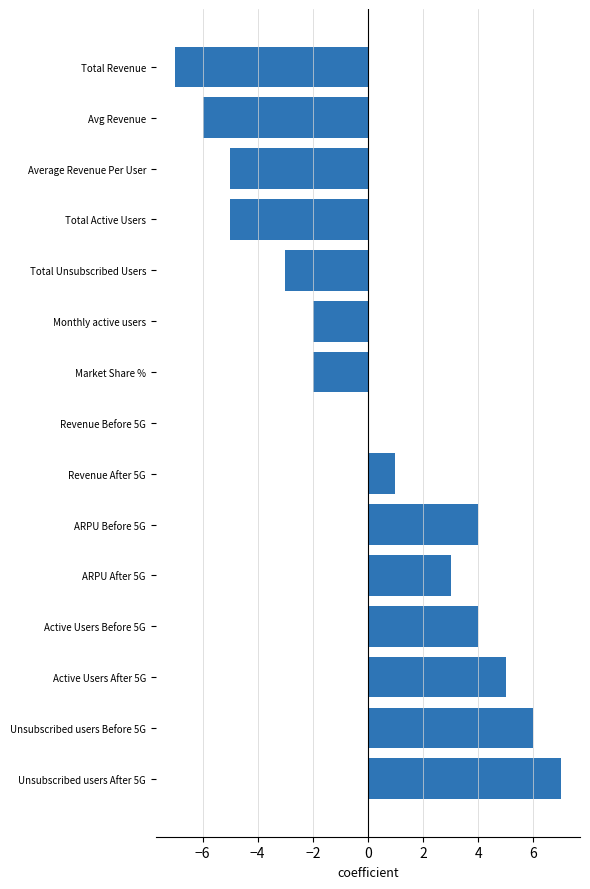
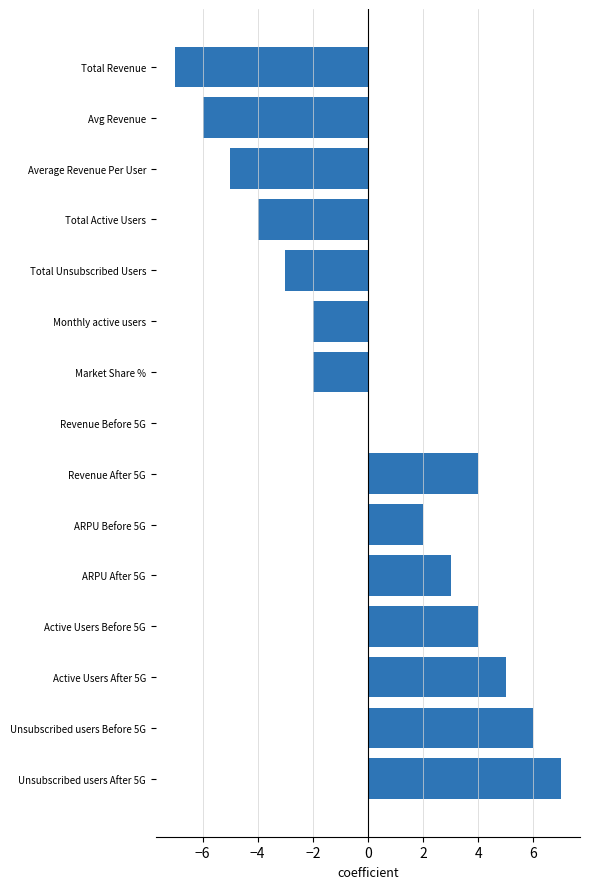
Total Active Users: -5.0 -> -4.0
Revenue After 5G: 1.0 -> 4.0
ARPU Before 5G: 4.0 -> 2.0
